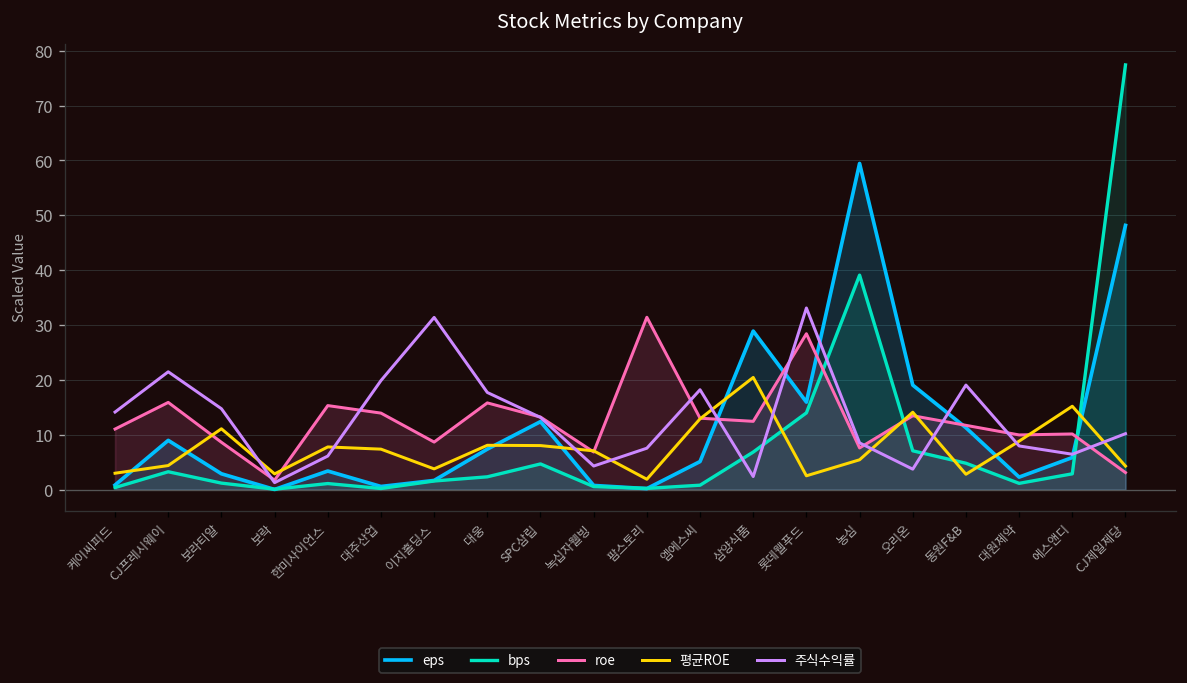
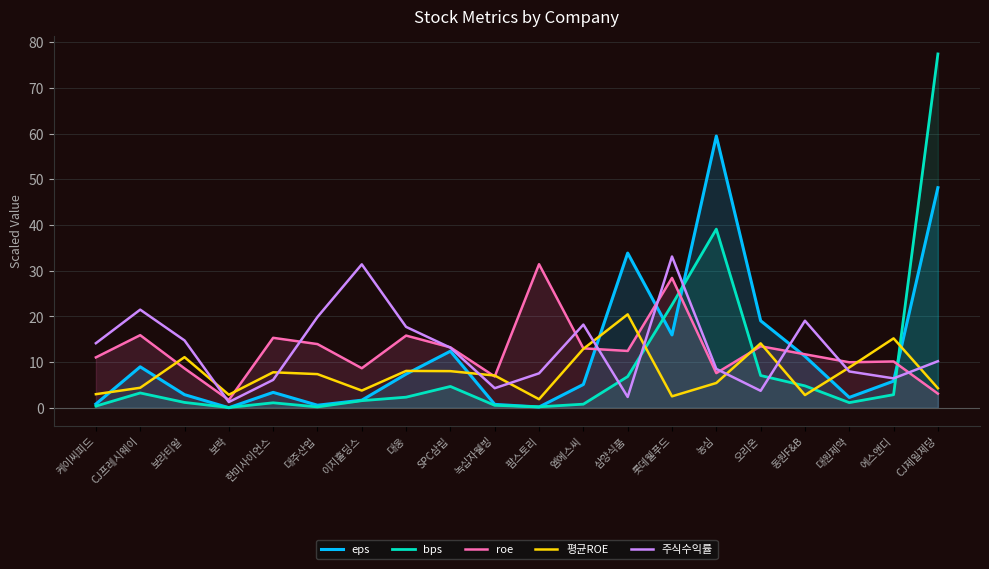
eps, 삼양식품: 29 -> 34
bps, 롯데웰푸드: 14 -> 23
